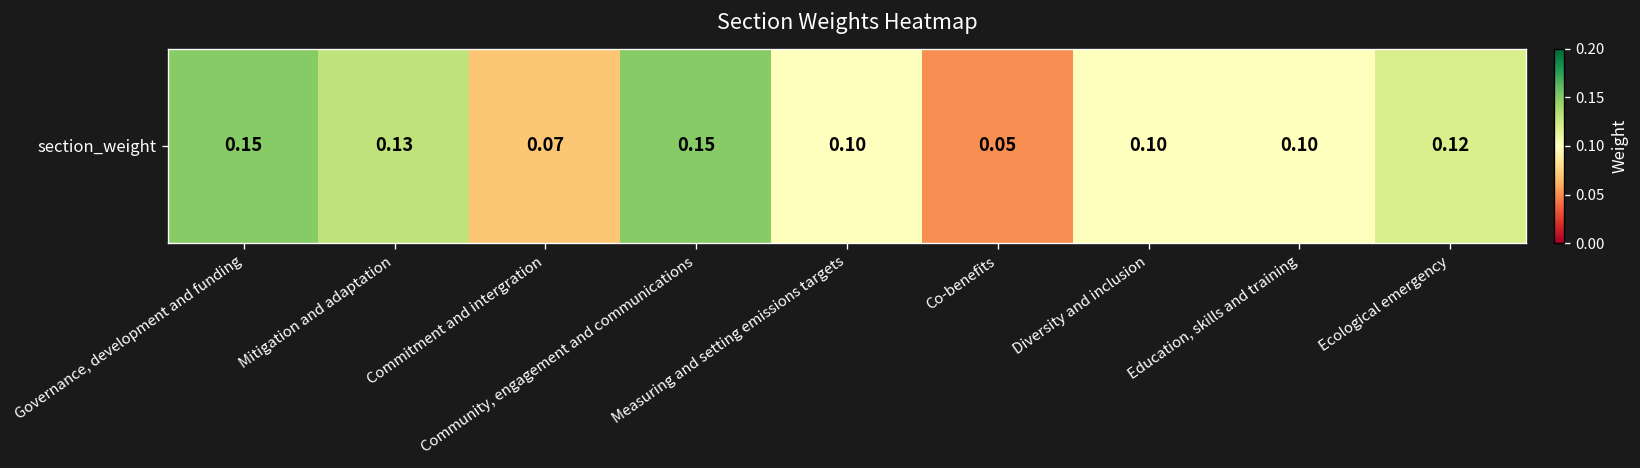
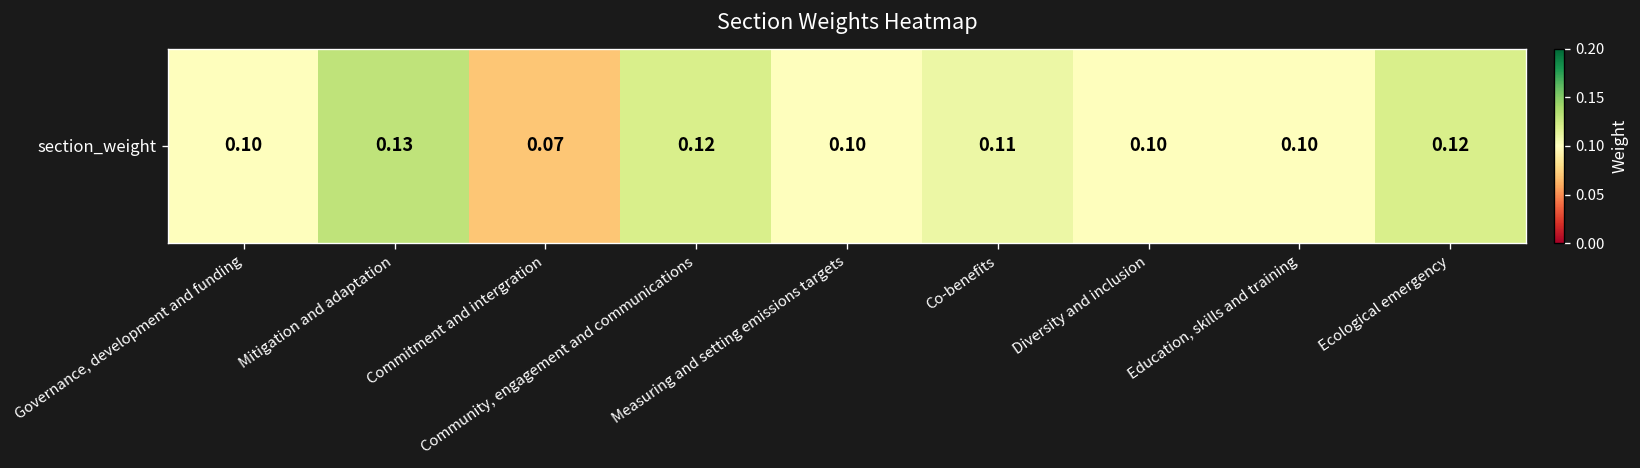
section_weight, Governance, development and funding: 0.15 -> 0.10
section_weight, Community, engagement and communications: 0.15 -> 0.12
section_weight, Co-benefits: 0.05 -> 0.11
